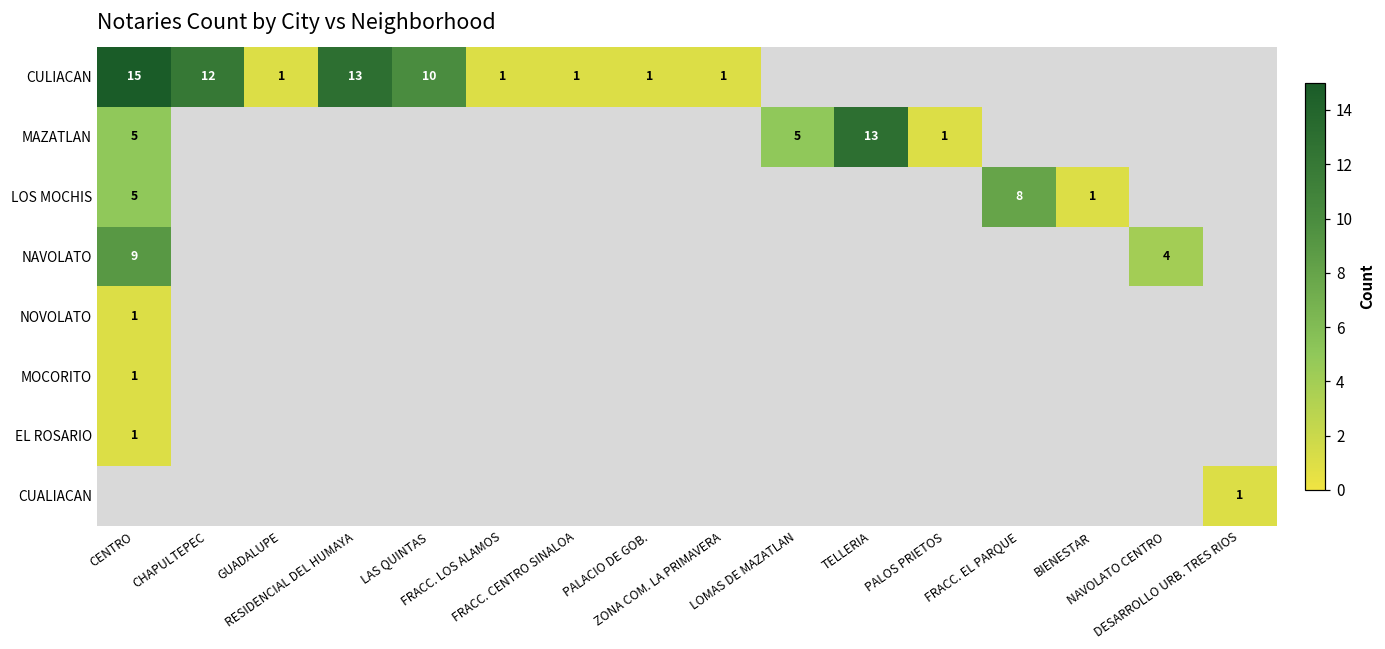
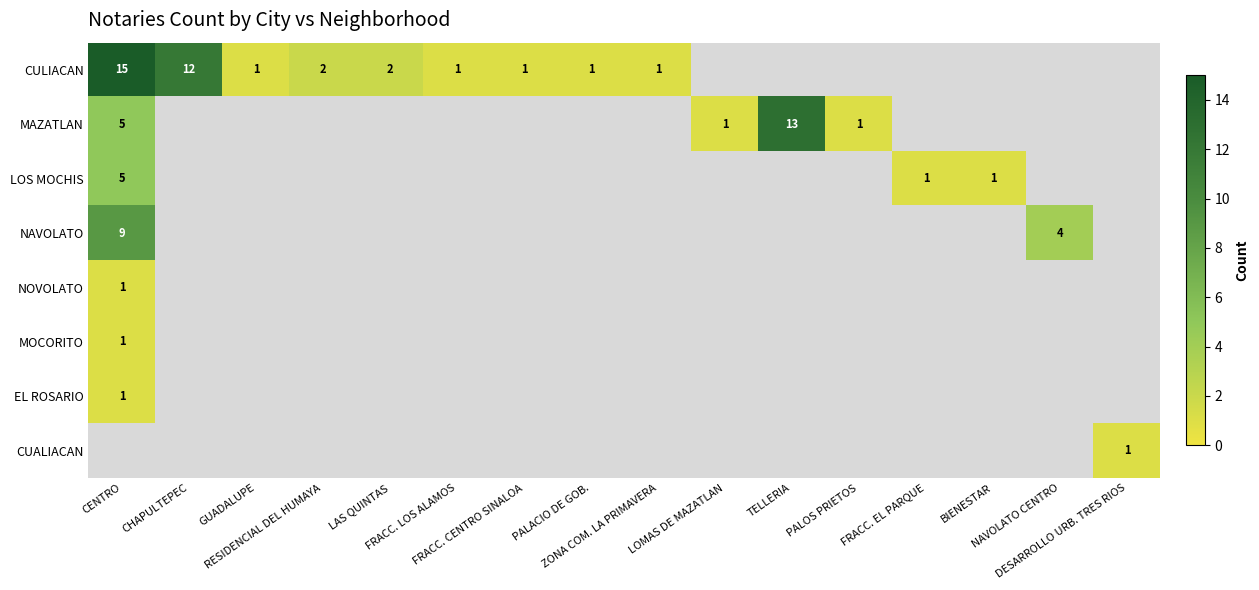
CULIACAN, RESIDENCIAL DEL HUMAYA: 13 -> 2
CULIACAN, LAS QUINTAS: 10 -> 2
MAZATLAN, LOMAS DE MAZATLAN: 5 -> 1
LOS MOCHIS, FRACC. EL PARQUE: 8 -> 1
